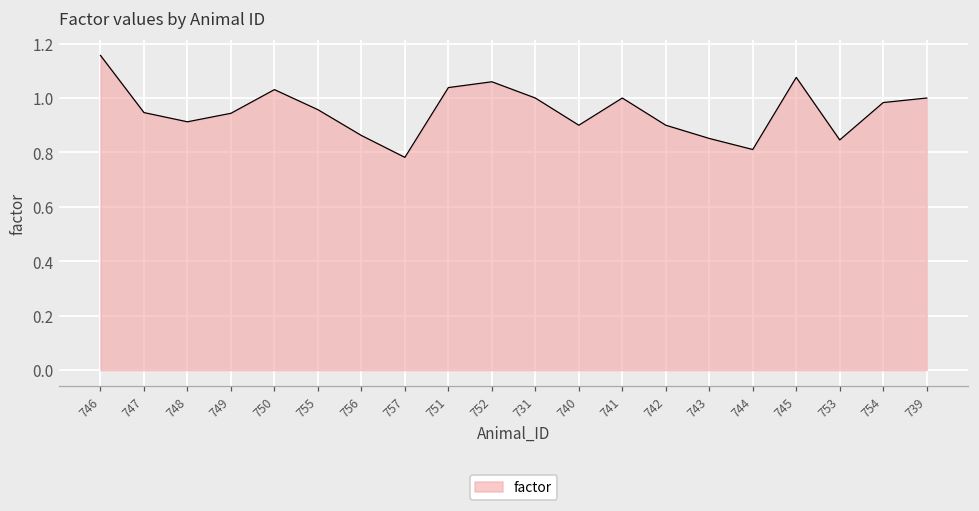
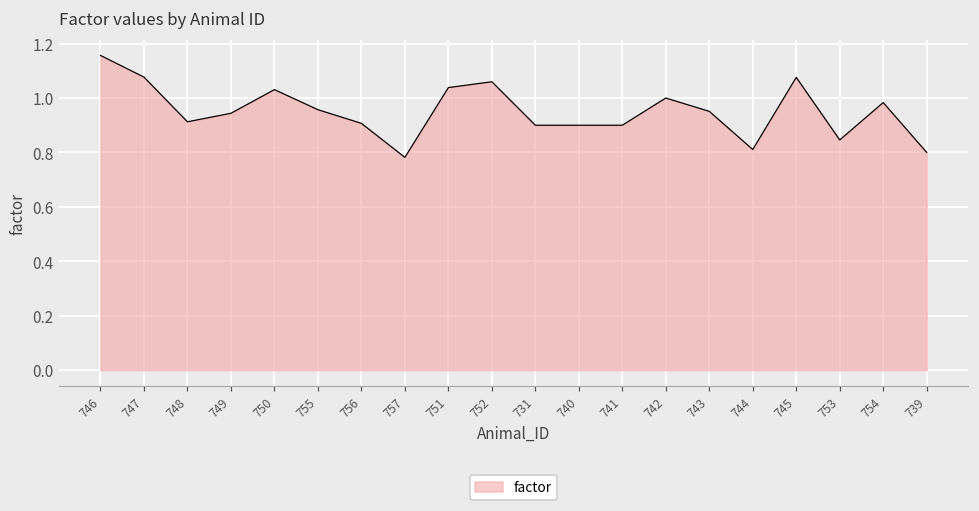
747: 0.95 -> 1.08
756: 0.86 -> 0.91
731: 1.0 -> 0.9
741: 1.0 -> 0.9
742: 0.9 -> 1.0
743: 0.85 -> 0.95
739: 1.0 -> 0.8
